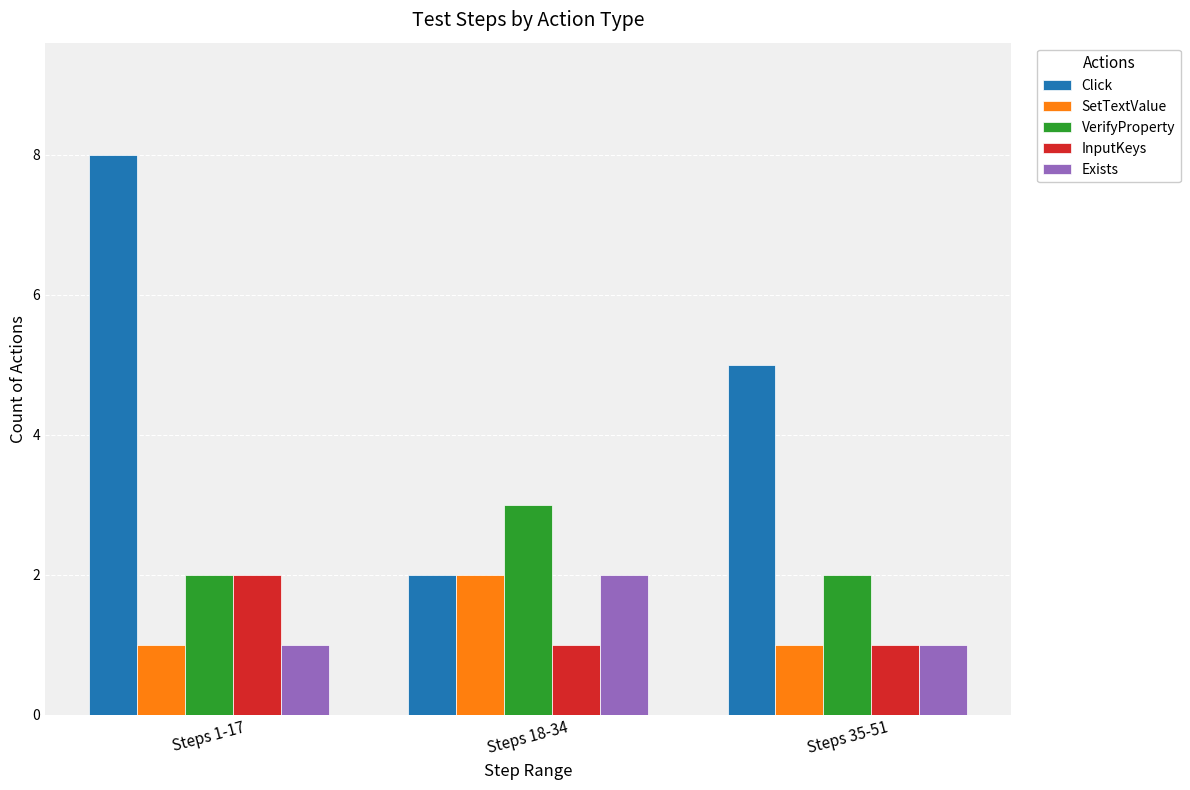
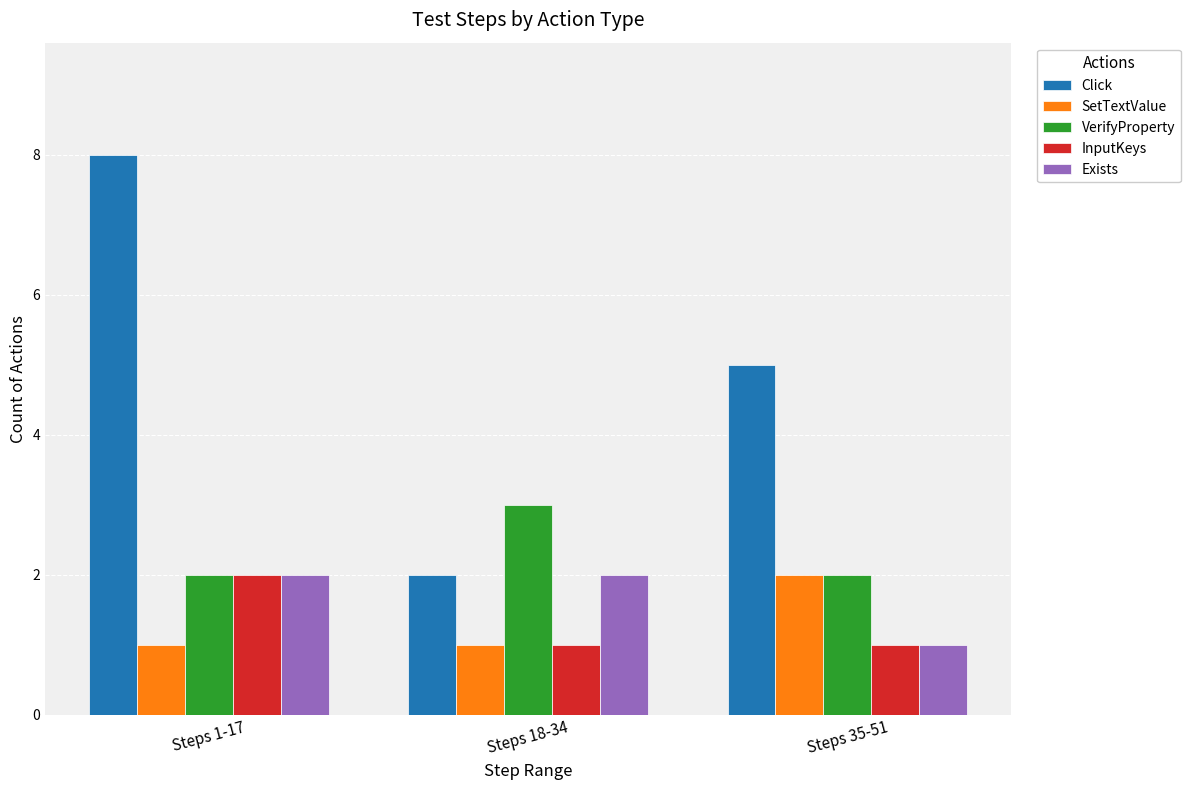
Exists, Steps 1-17: 1 -> 2
SetTextValue, Steps 18-34: 2 -> 1
SetTextValue, Steps 35-51: 1 -> 2
